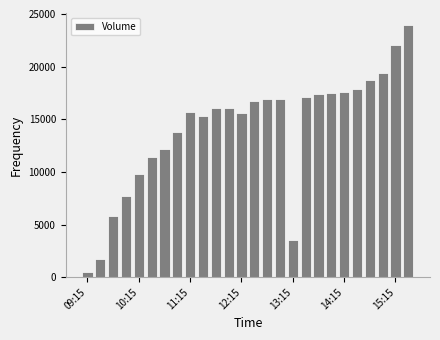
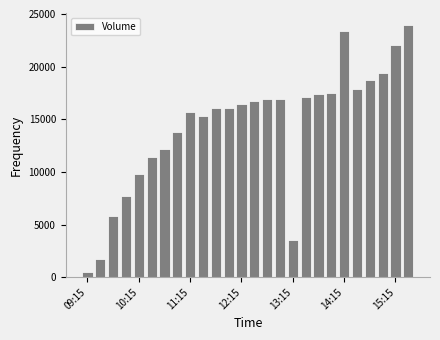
12:15: 15600 -> 16500
14:15: 17600 -> 23400
